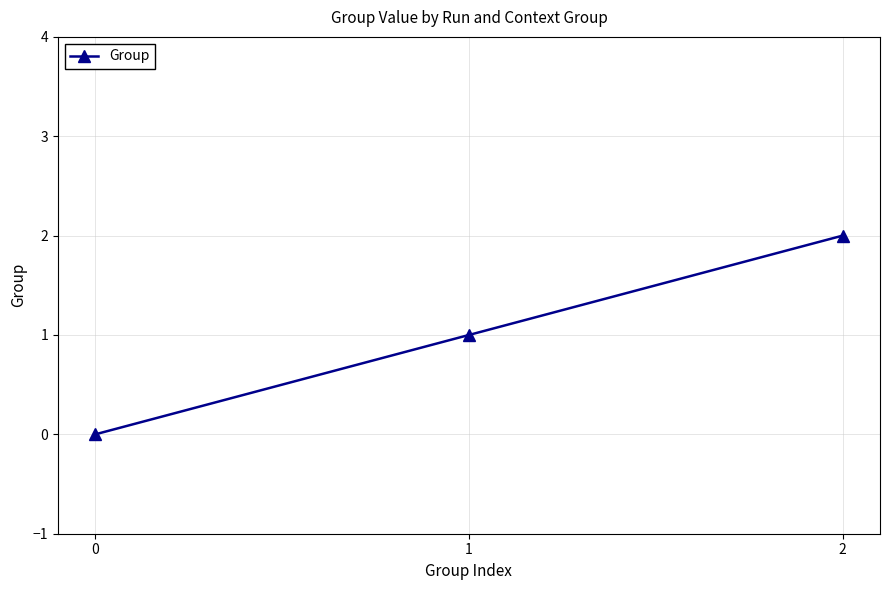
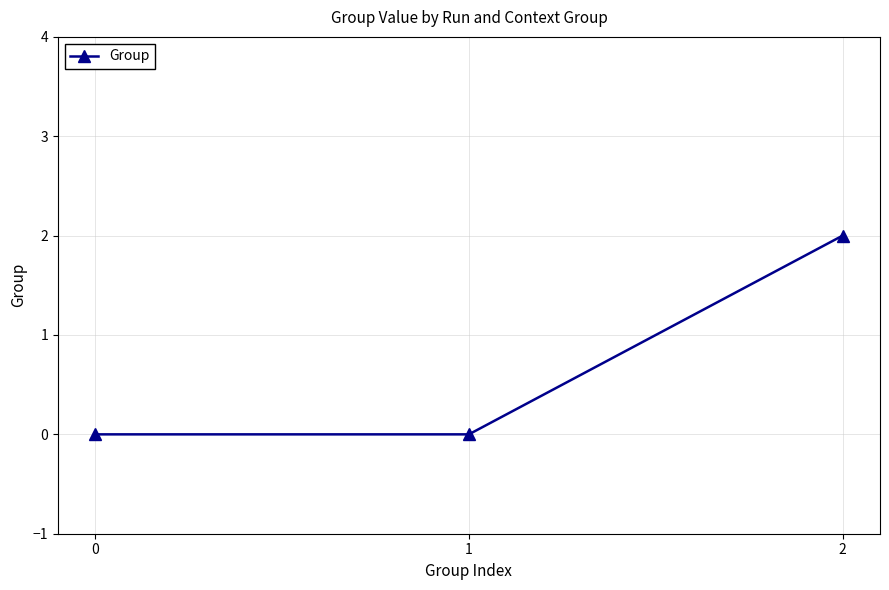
1: 1 -> 0
